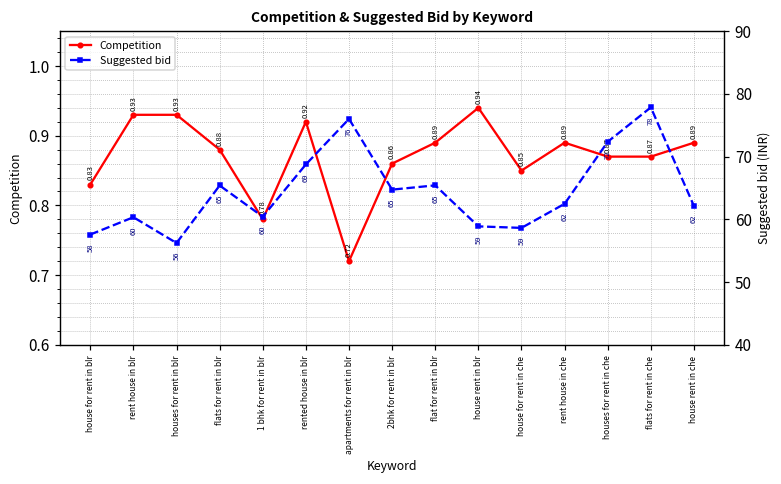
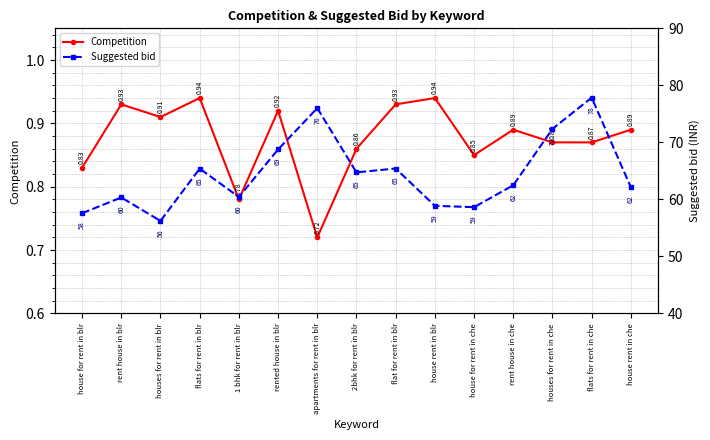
Competition, houses for rent in blr: 0.93 -> 0.91
Competition, flats for rent in blr: 0.88 -> 0.94
Competition, flat for rent in blr: 0.89 -> 0.93
